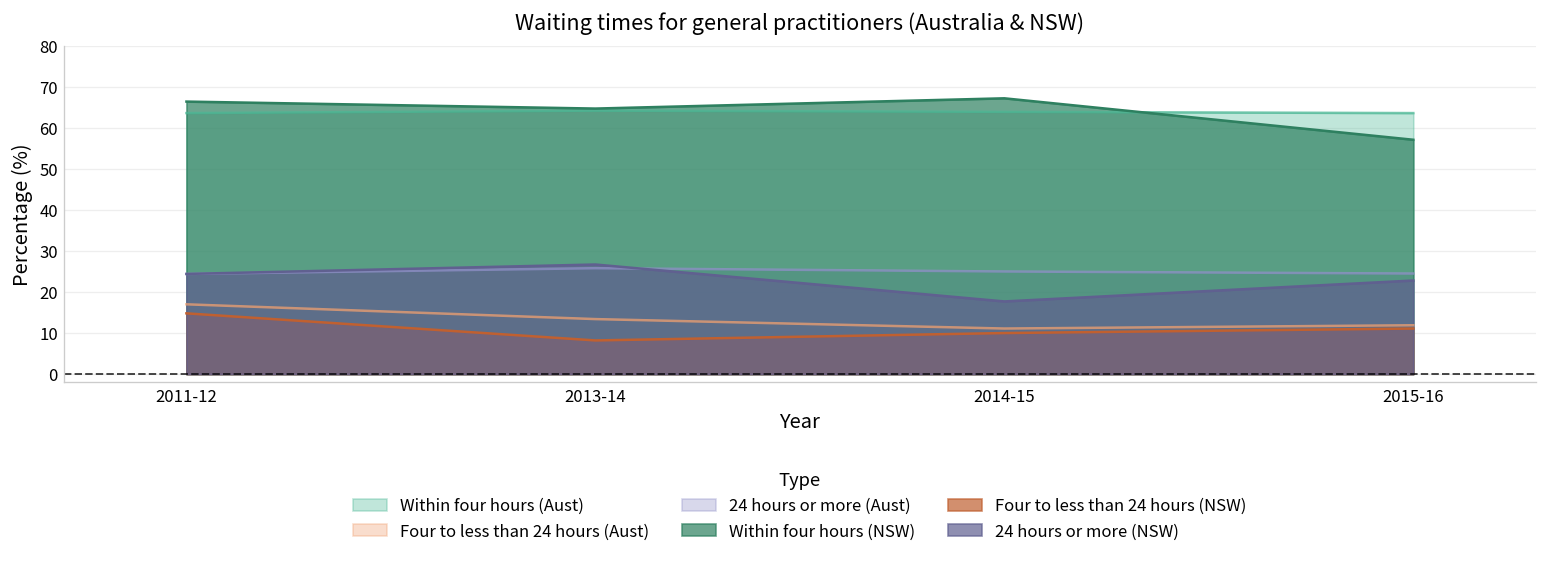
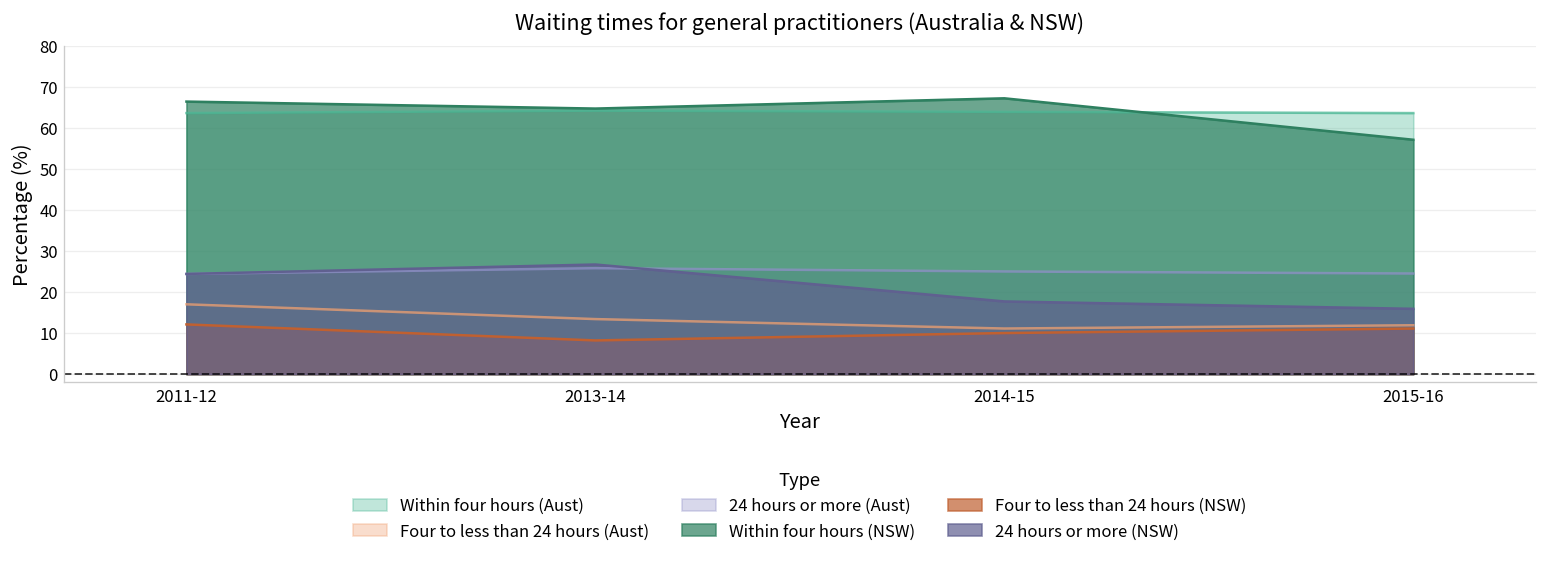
Four to less than 24 hours (NSW), 2011-12: 15 -> 12
24 hours or more (NSW), 2015-16: 23 -> 16
